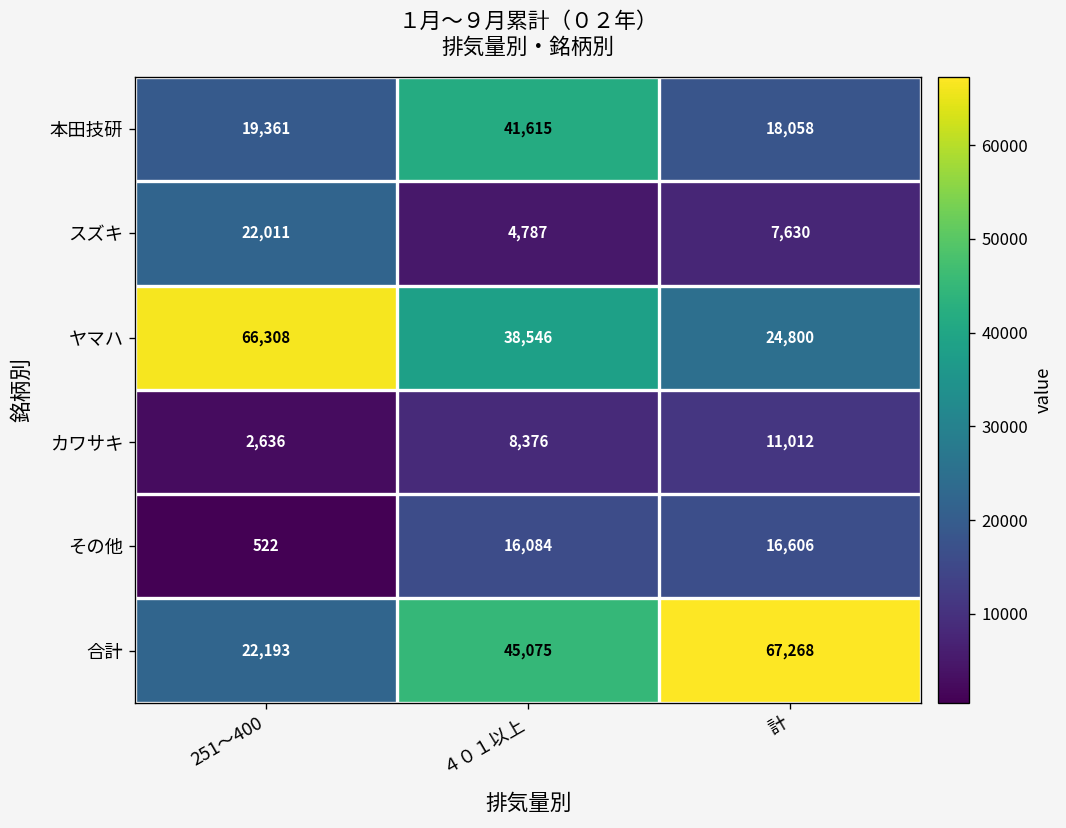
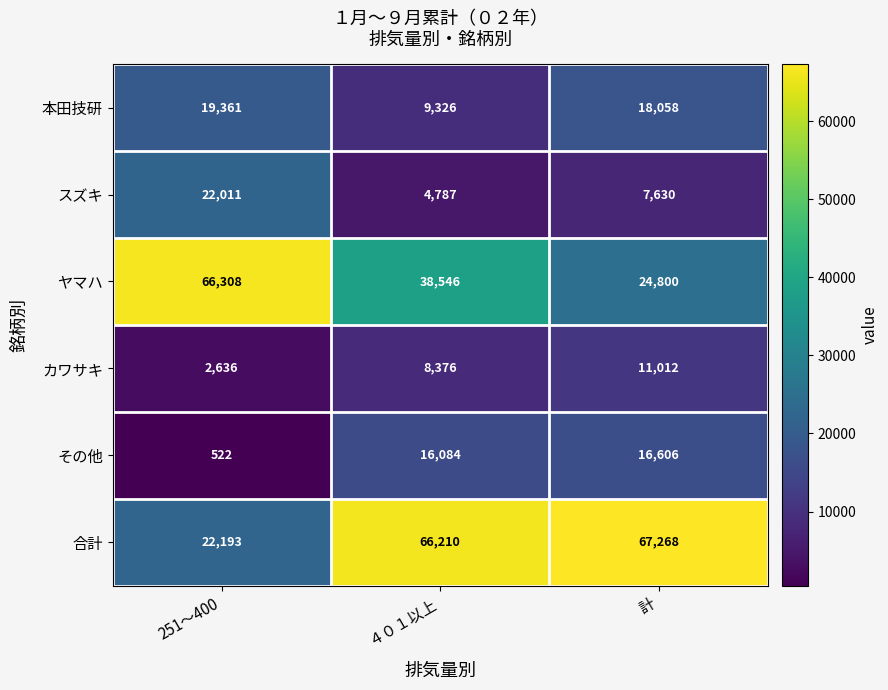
本田技研, ４０１以上: 41,615 -> 9,326
合計, ４０１以上: 45,075 -> 66,210
